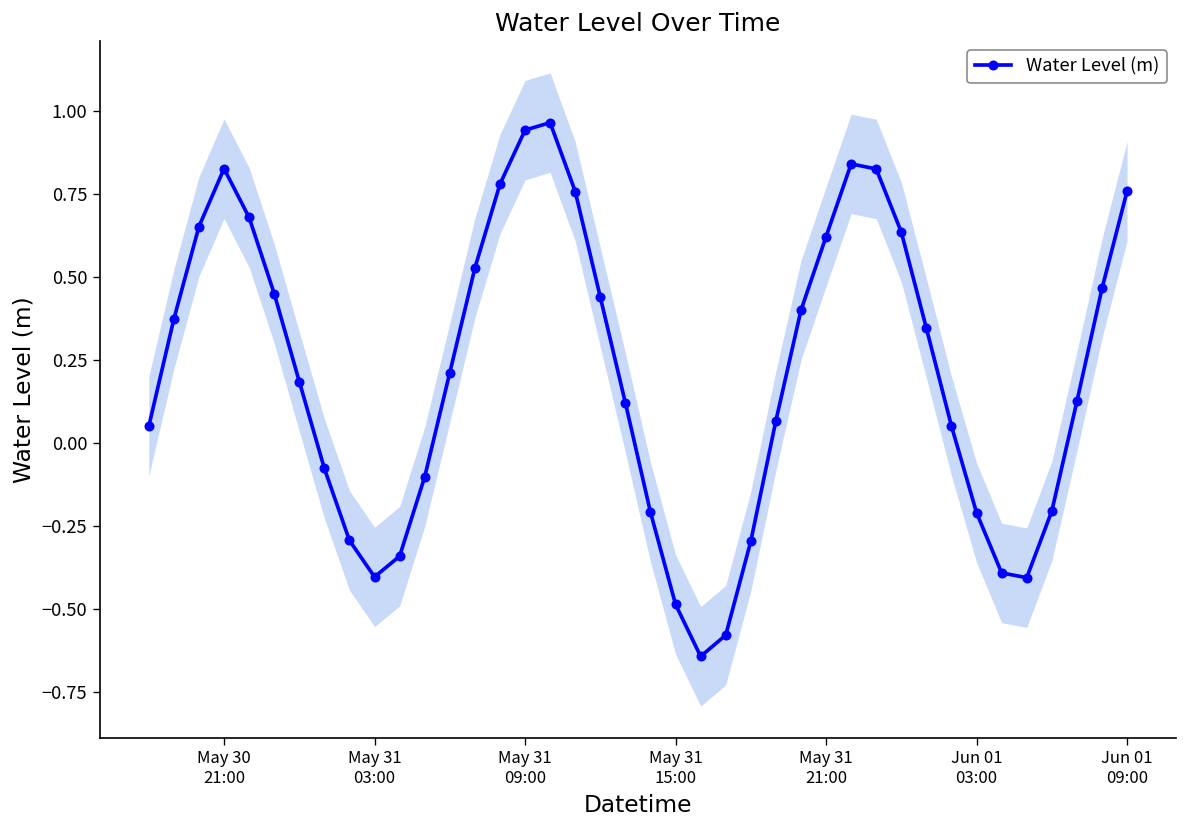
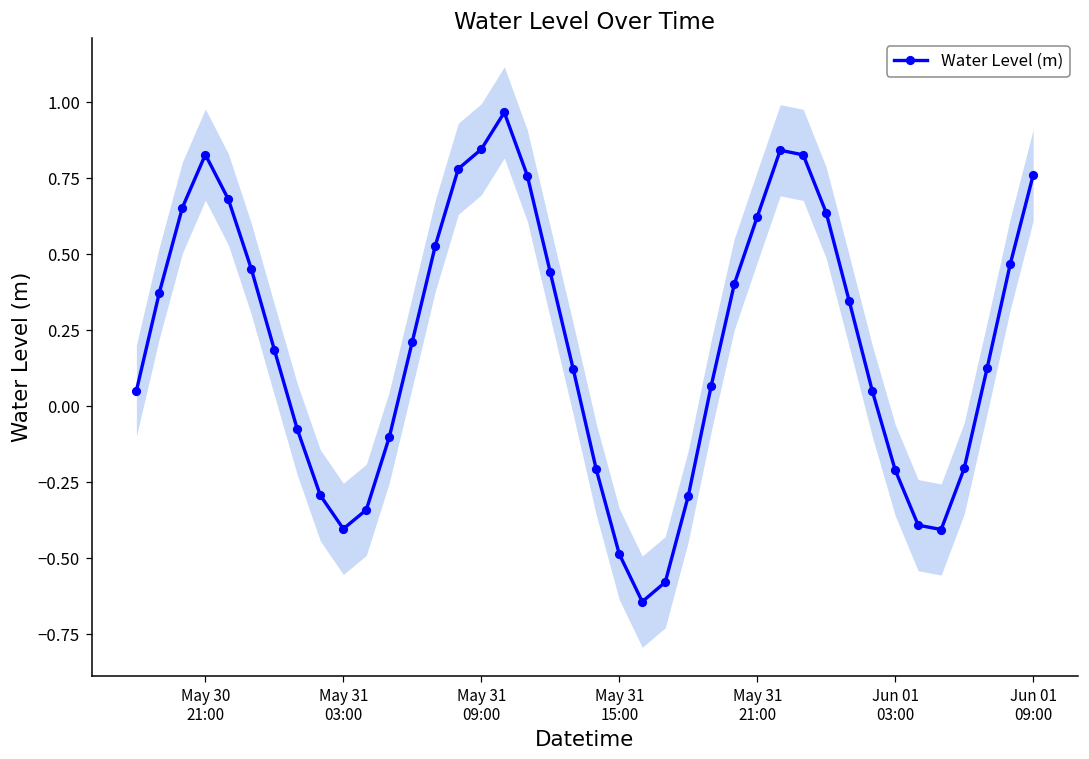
Water Level (m), May 31 09:00: 0.94 -> 0.84
